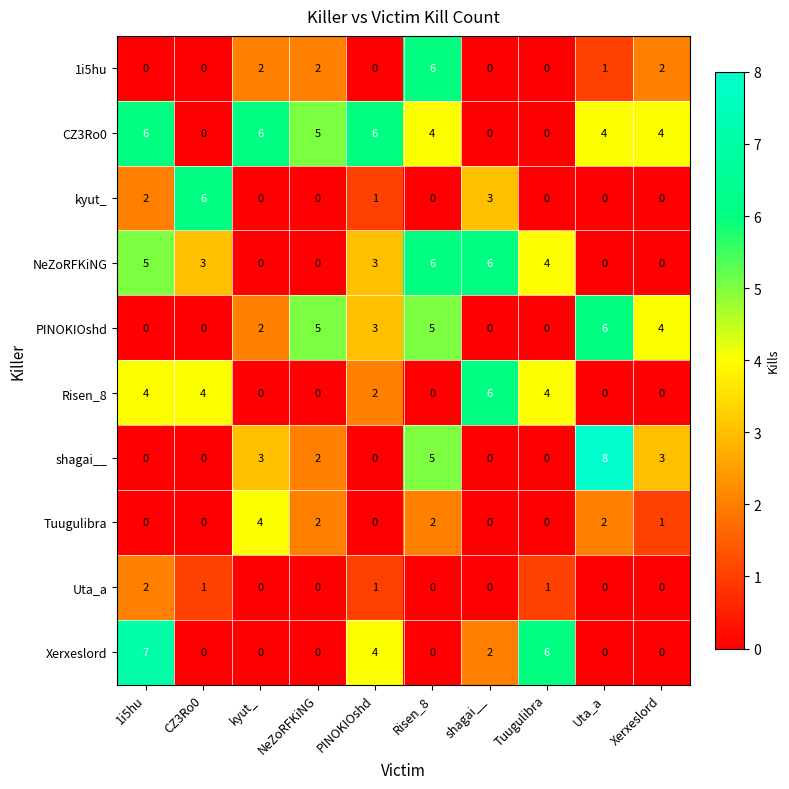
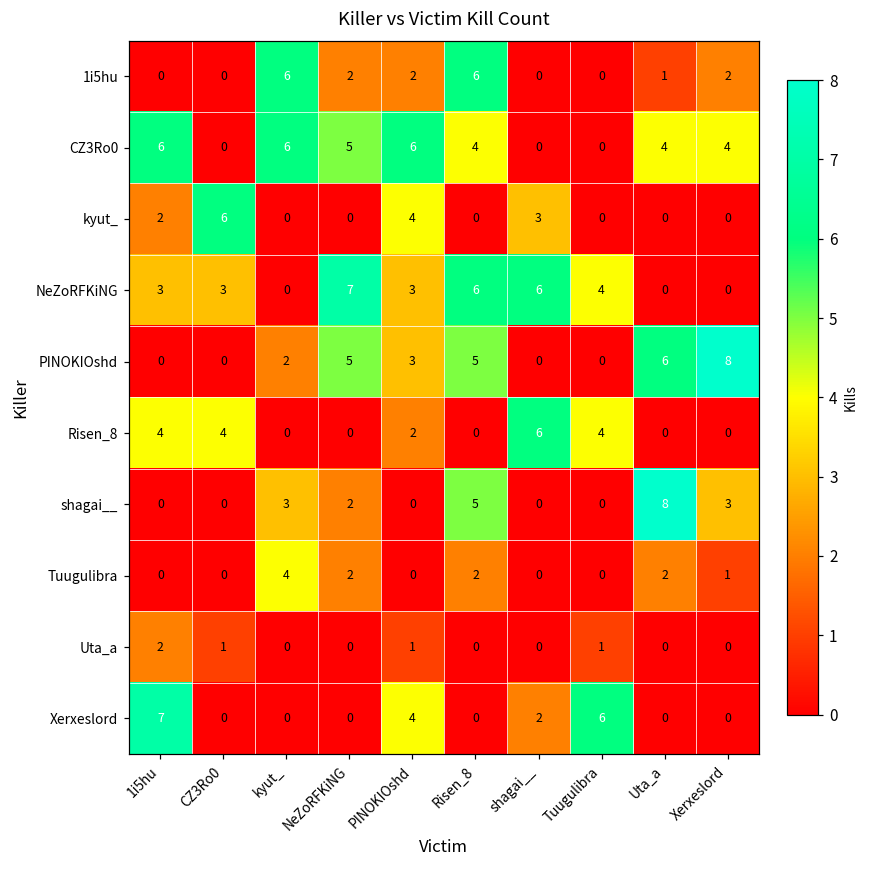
1i5hu, kyut_: 2 -> 6
1i5hu, PINOKIOshd: 0 -> 2
kyut_, PINOKIOshd: 1 -> 4
NeZoRFKiNG, 1i5hu: 5 -> 3
NeZoRFKiNG, NeZoRFKiNG: 0 -> 7
PINOKIOshd, Xerxeslord: 4 -> 8
